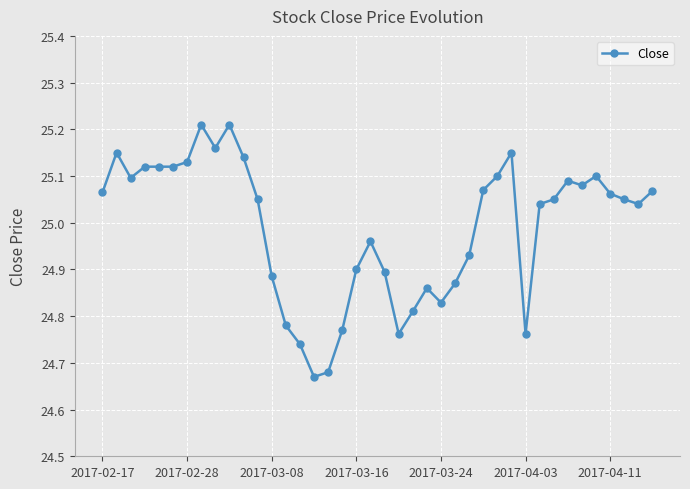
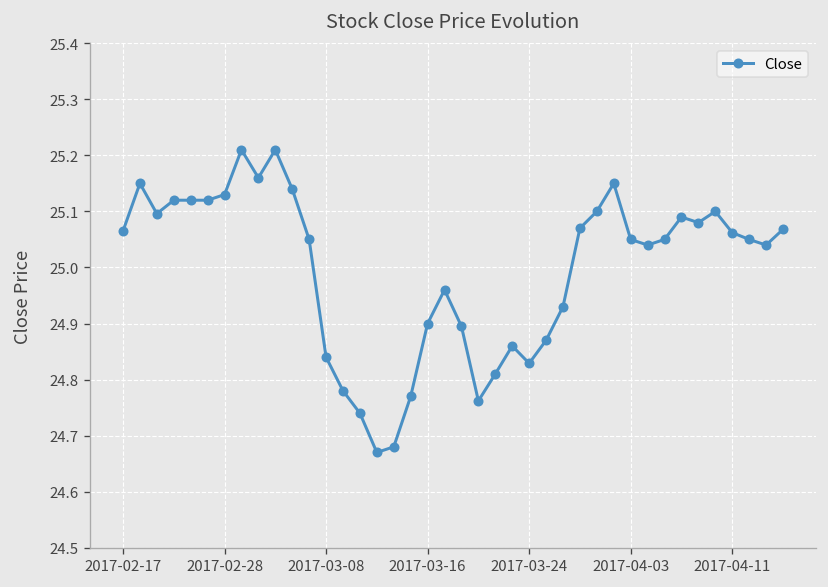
2017-03-08: 24.89 -> 24.84
2017-04-03: 24.76 -> 25.05
